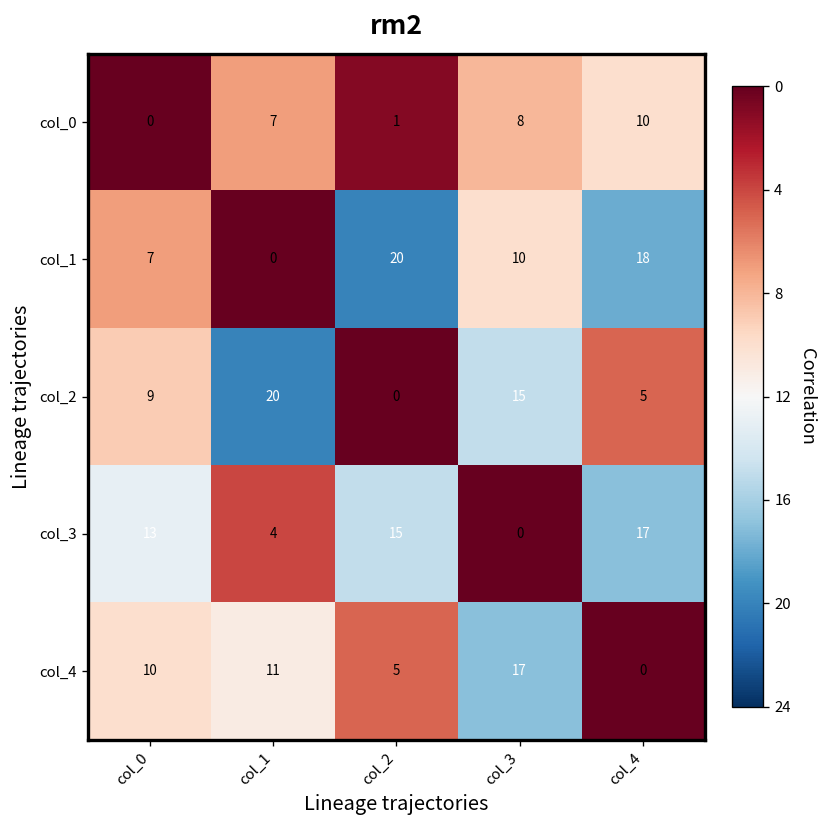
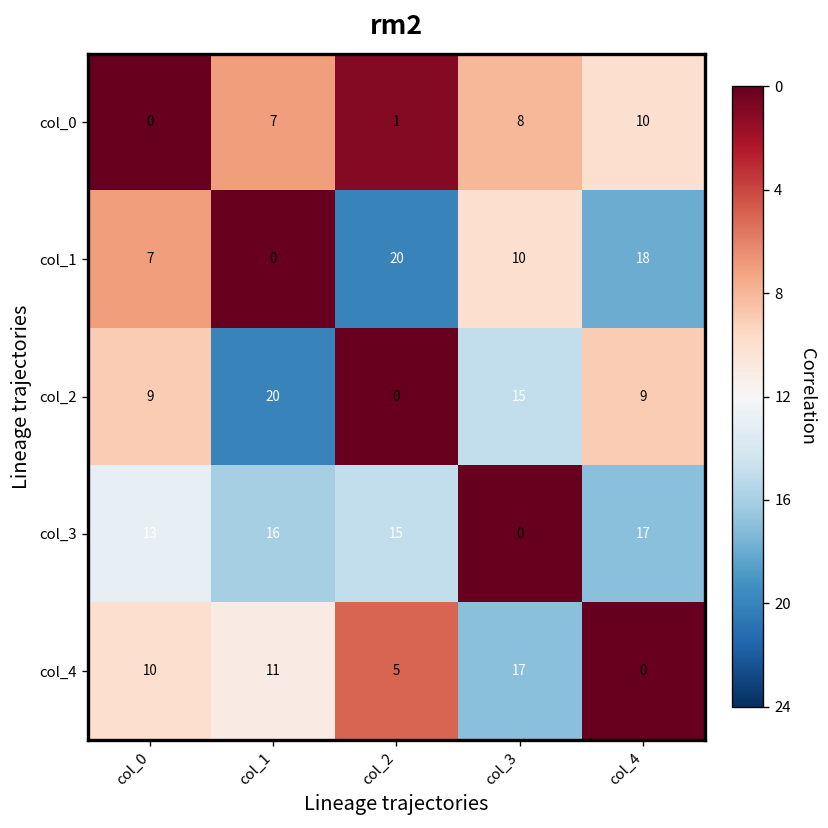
col_2, col_4: 5 -> 9
col_3, col_1: 4 -> 16
